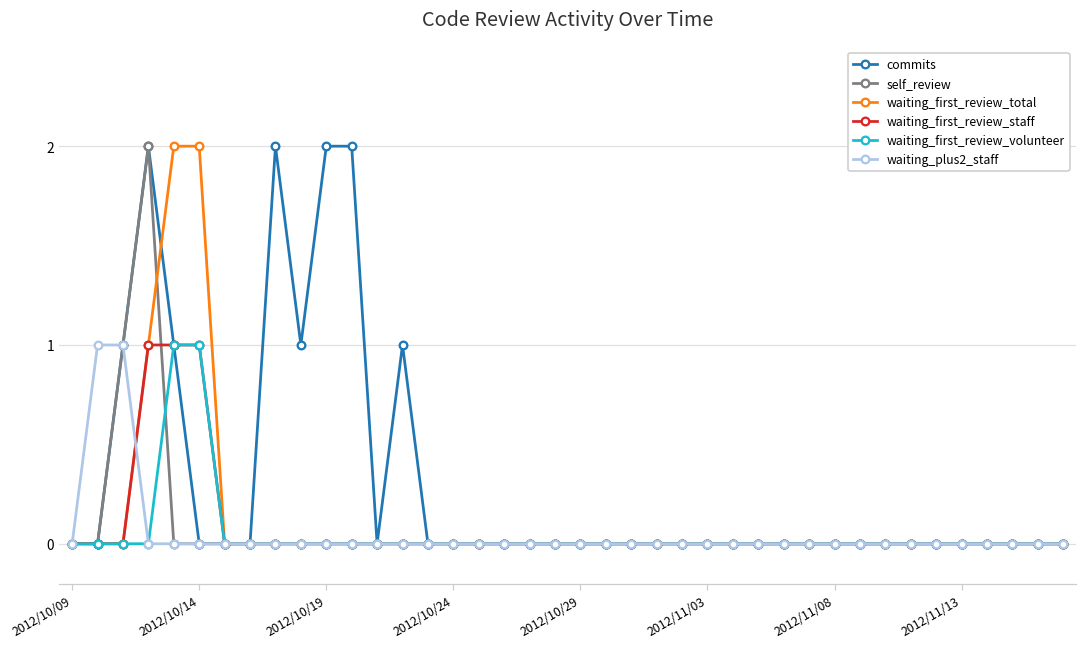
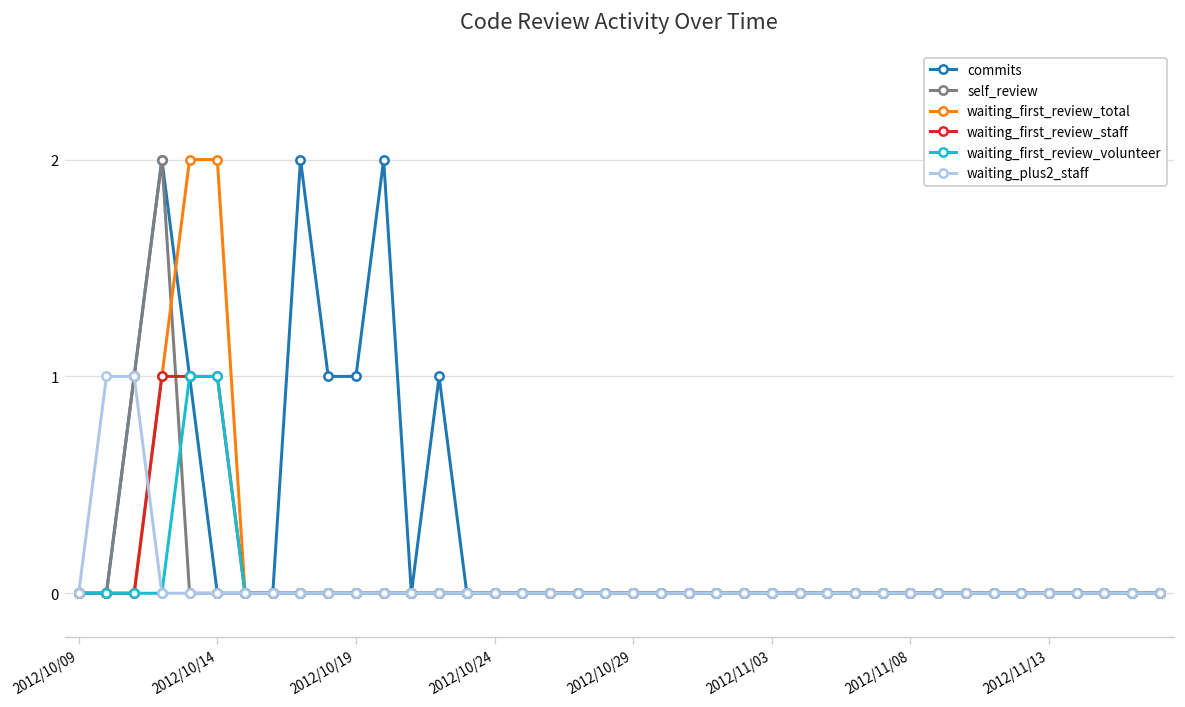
commits, 2012/10/19: 2 -> 1
